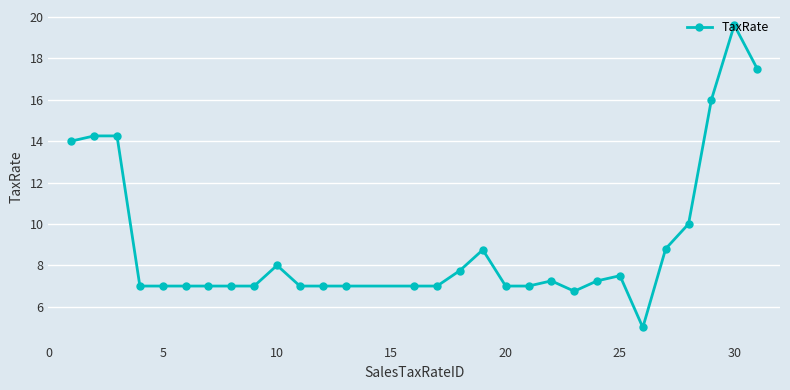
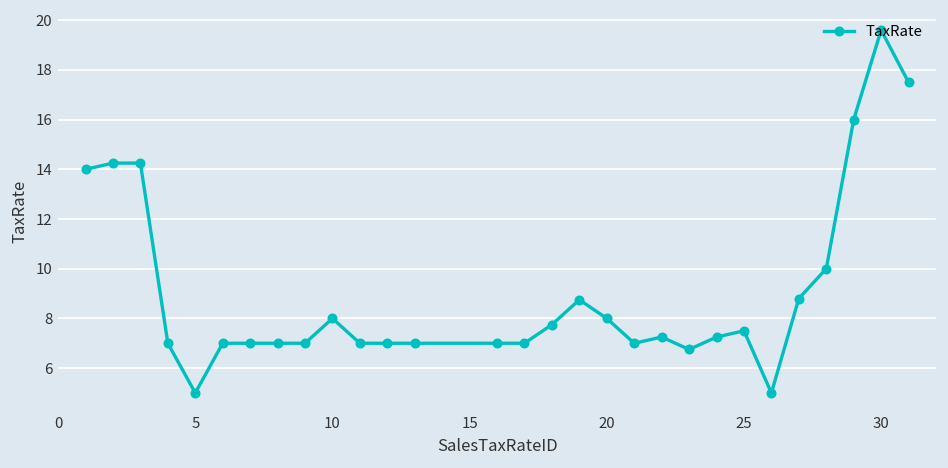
5: 7 -> 5
20: 7 -> 8
